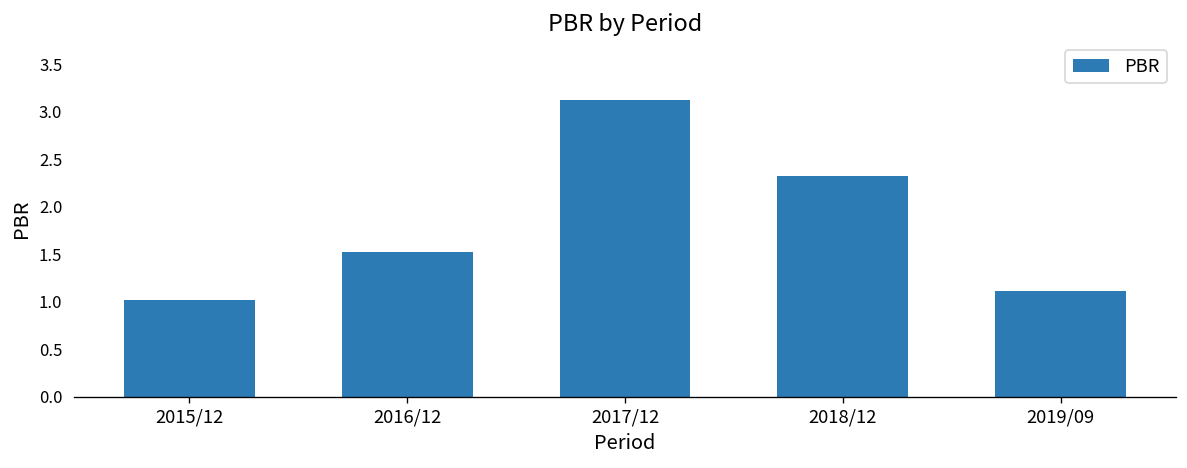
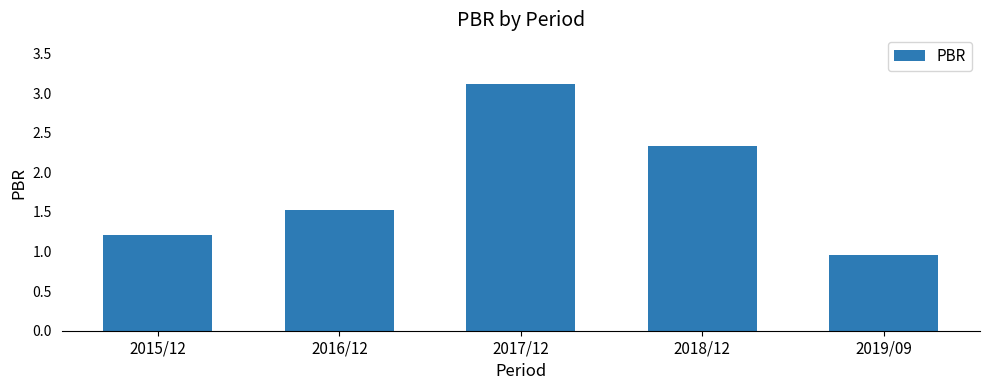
2015/12: 1.0 -> 1.2
2019/09: 1.1 -> 1.0
